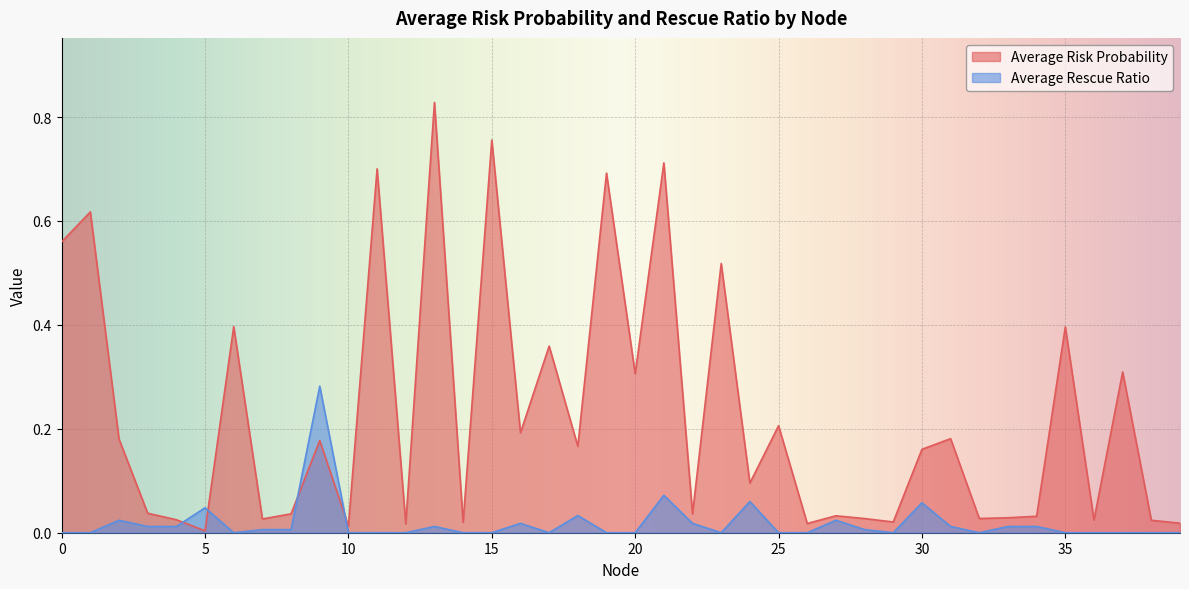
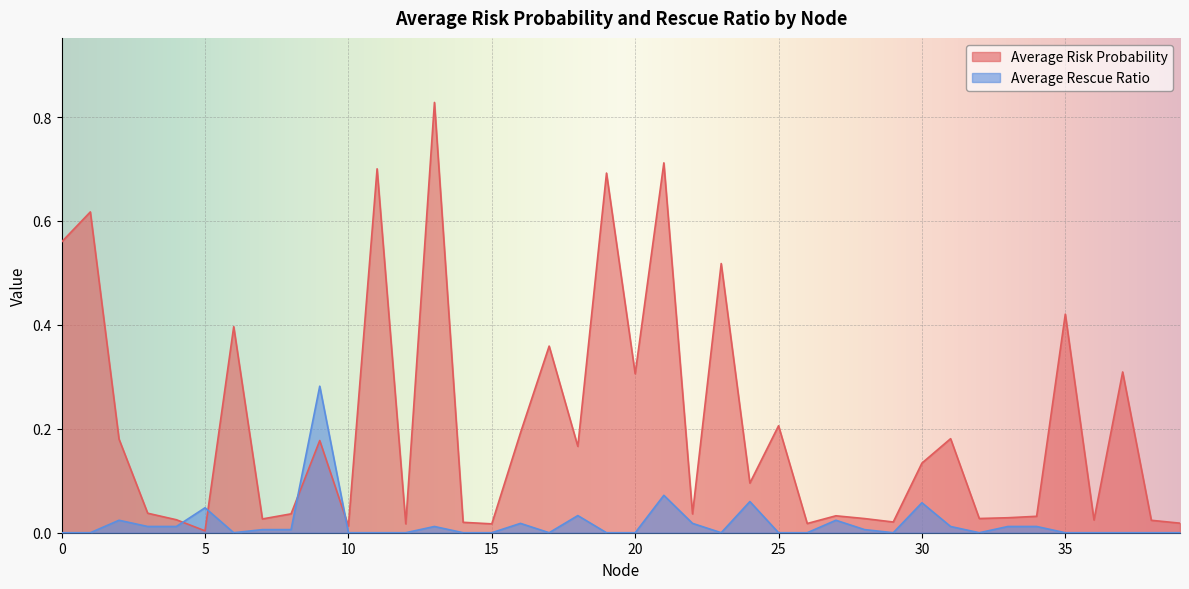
Average Risk Probability, 15: 0.76 -> 0.02
Average Risk Probability, 30: 0.16 -> 0.13
Average Risk Probability, 35: 0.40 -> 0.42
